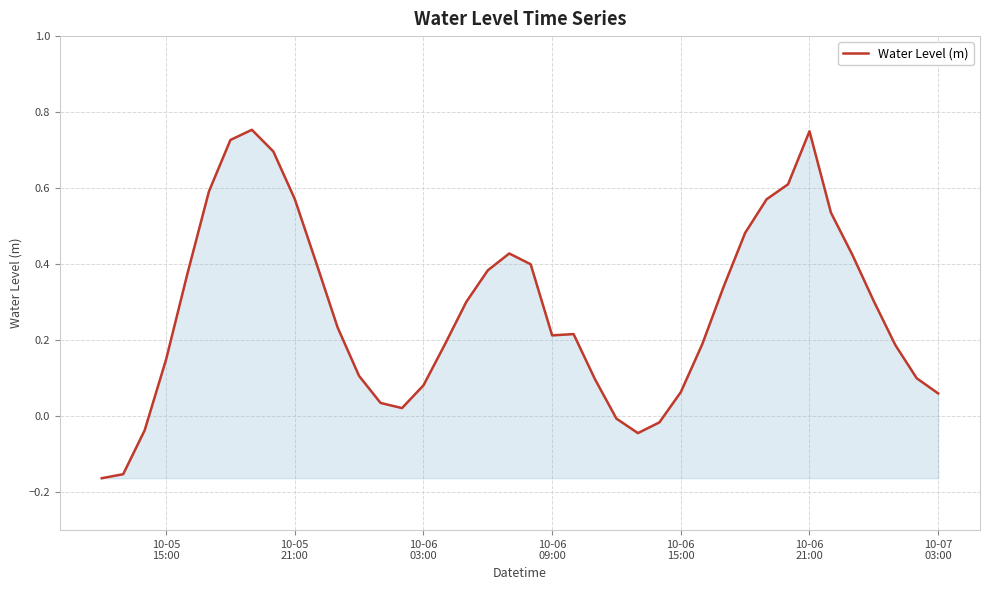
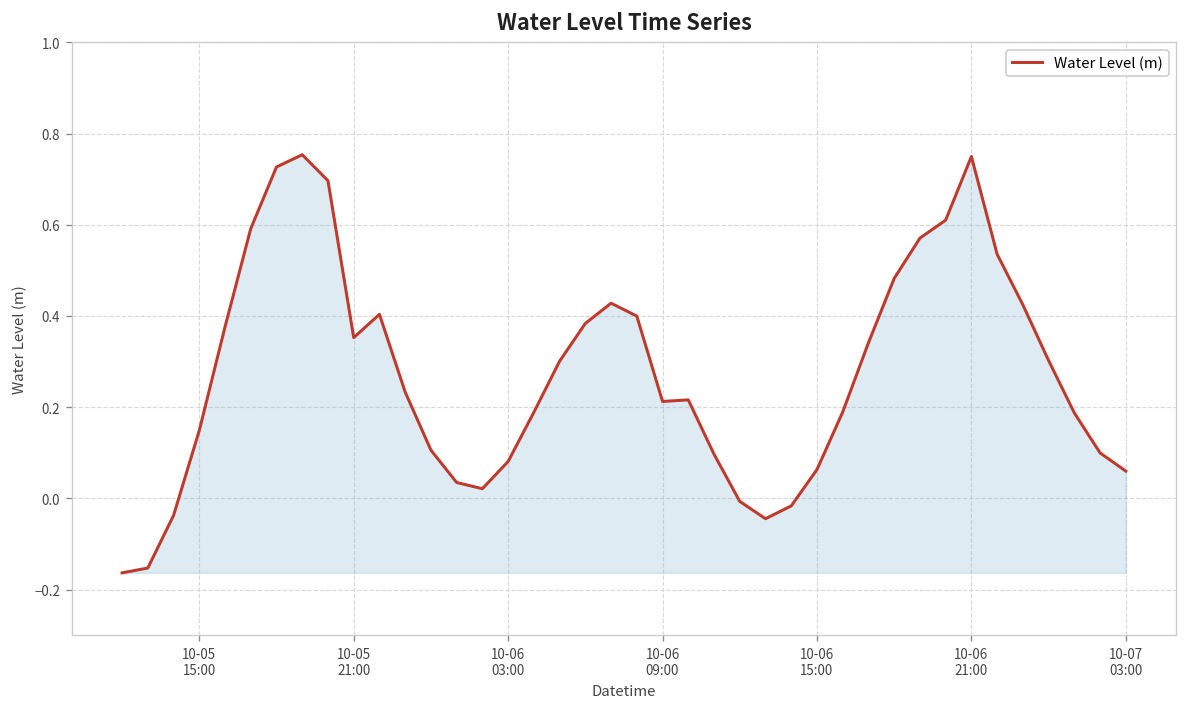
10-05 21:00: 0.57 -> 0.35
